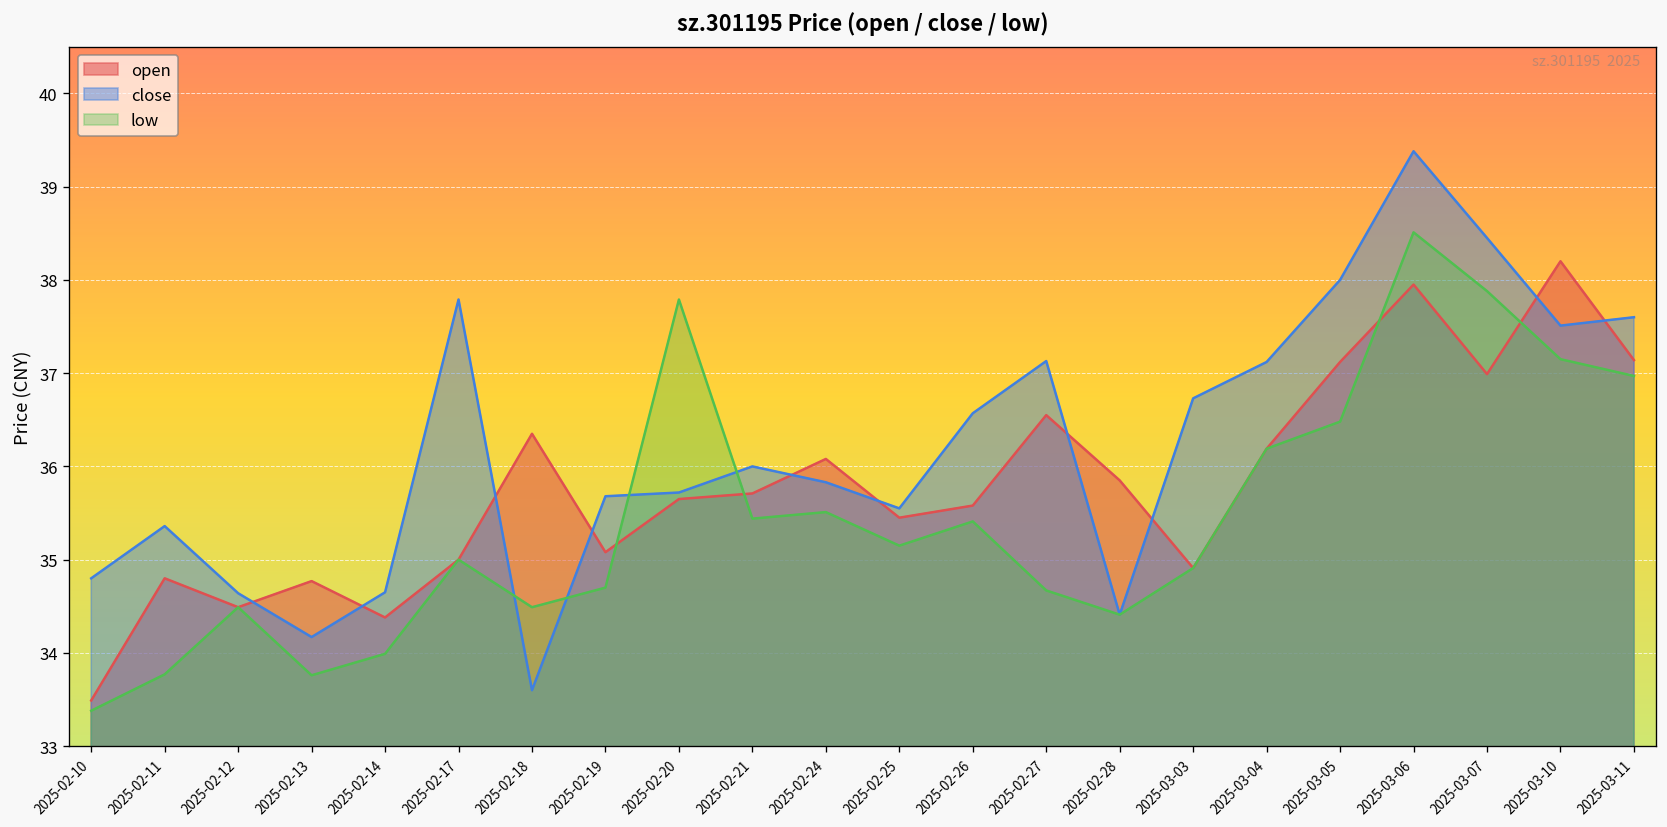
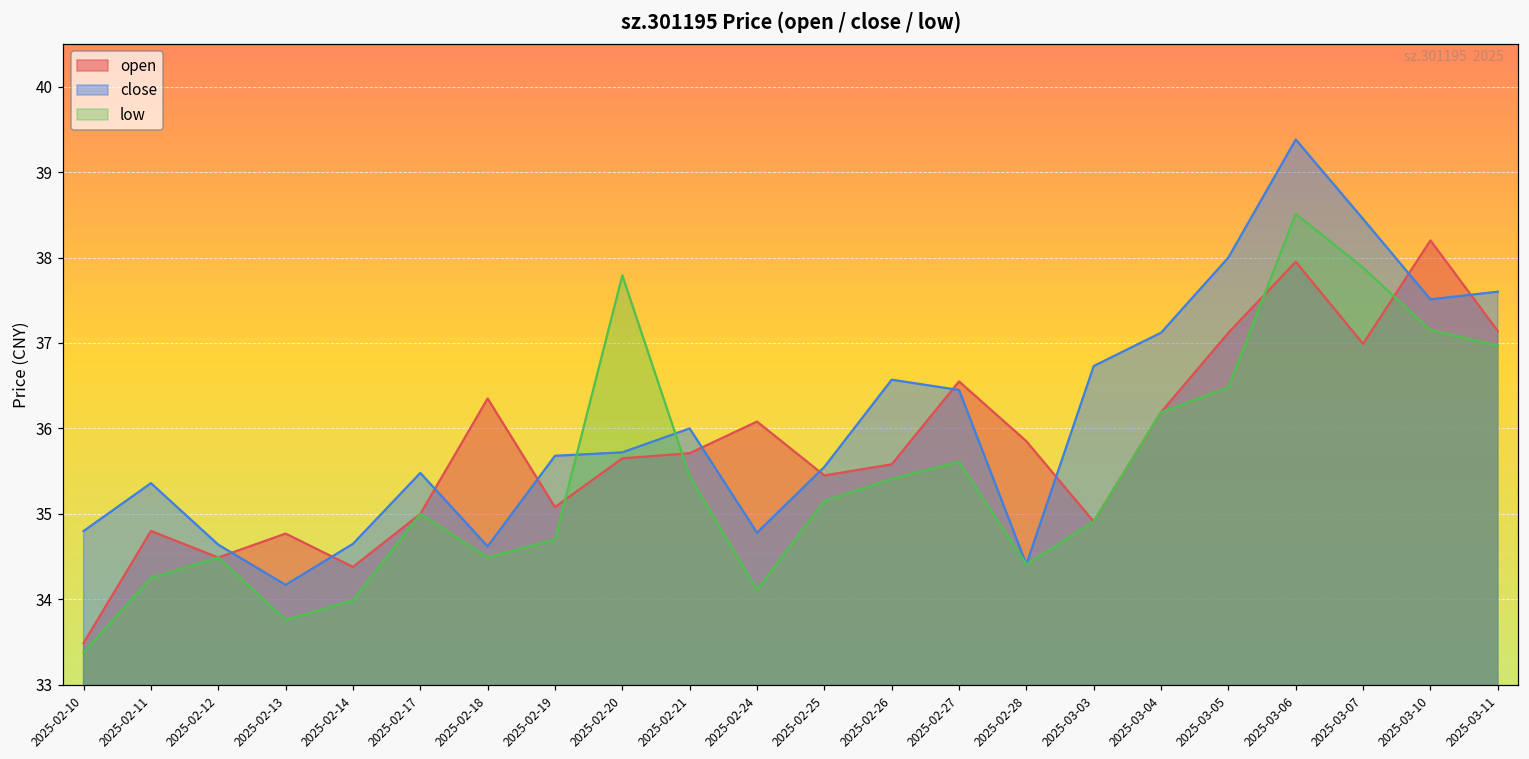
low, 2025-02-11: 33.8 -> 34.3
close, 2025-02-17: 37.8 -> 35.5
close, 2025-02-18: 33.6 -> 34.6
close, 2025-02-24: 35.8 -> 34.8
low, 2025-02-24: 35.5 -> 34.1
close, 2025-02-27: 37.1 -> 36.5
low, 2025-02-27: 34.7 -> 35.6
